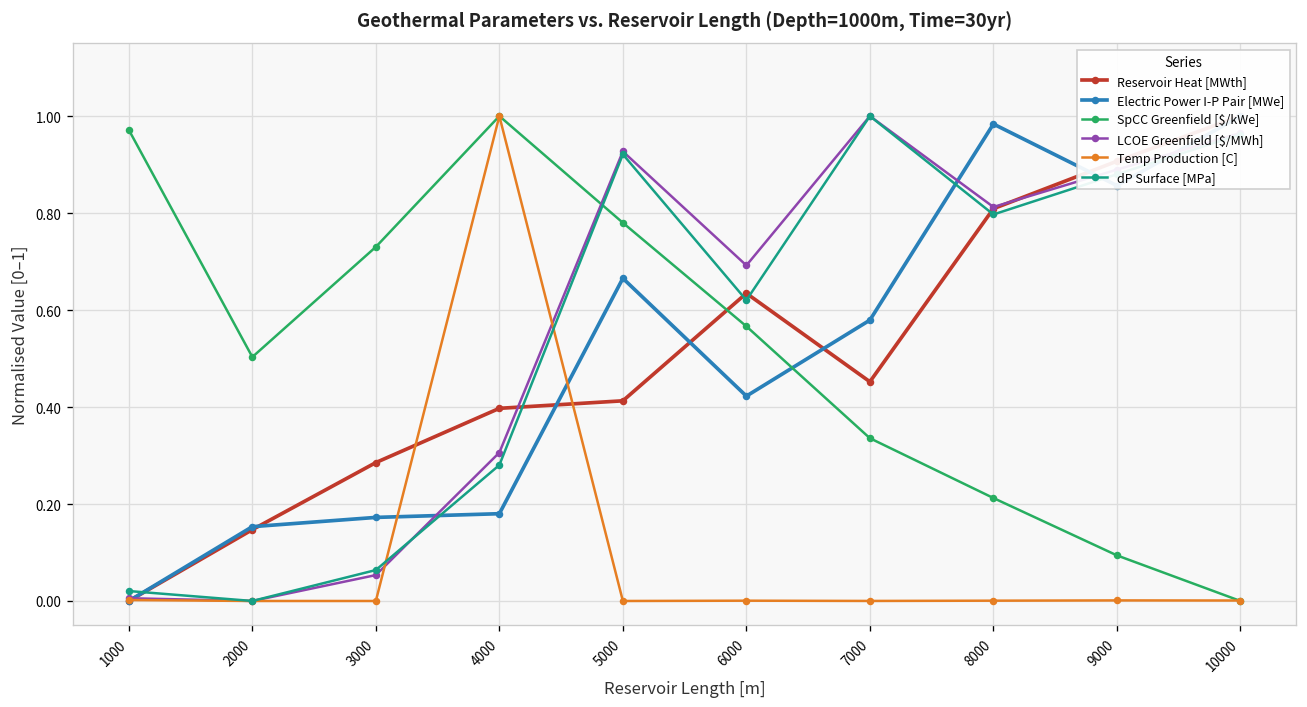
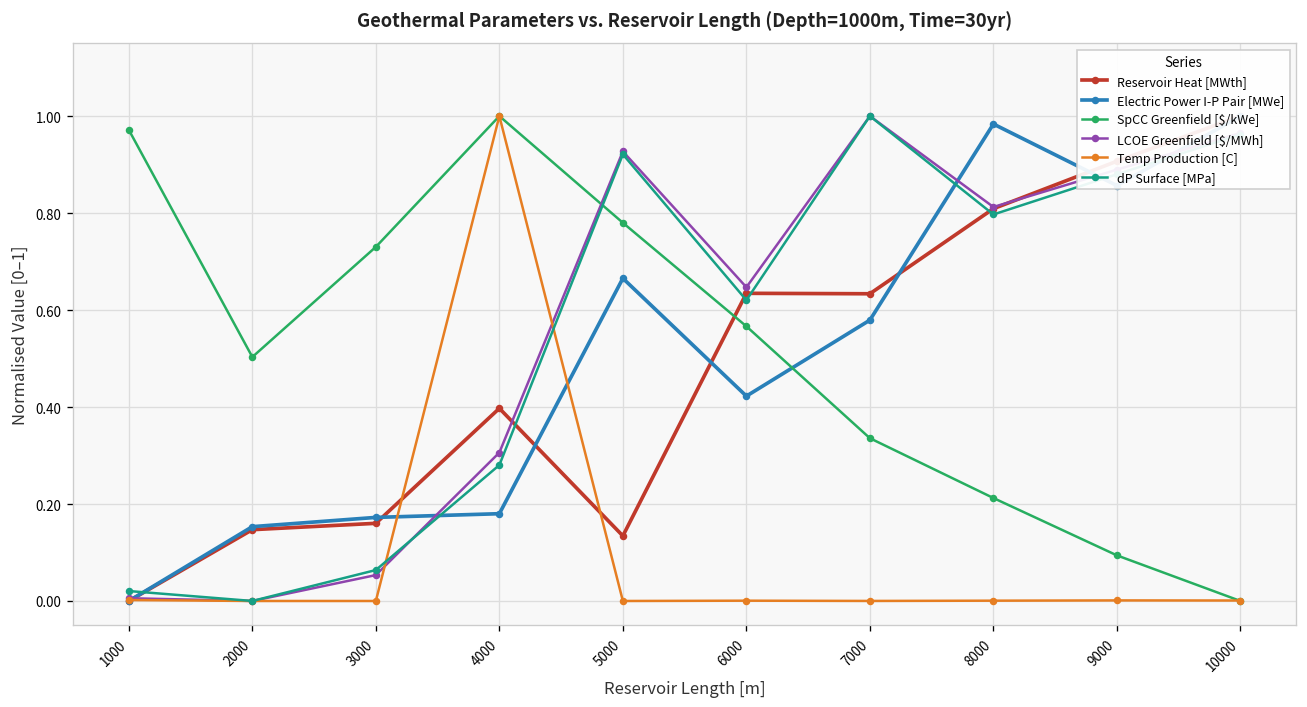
Reservoir Heat [MWth], 3000: 0.29 -> 0.16
Reservoir Heat [MWth], 5000: 0.41 -> 0.13
LCOE Greenfield [$/MWh], 6000: 0.69 -> 0.65
Reservoir Heat [MWth], 7000: 0.45 -> 0.63
